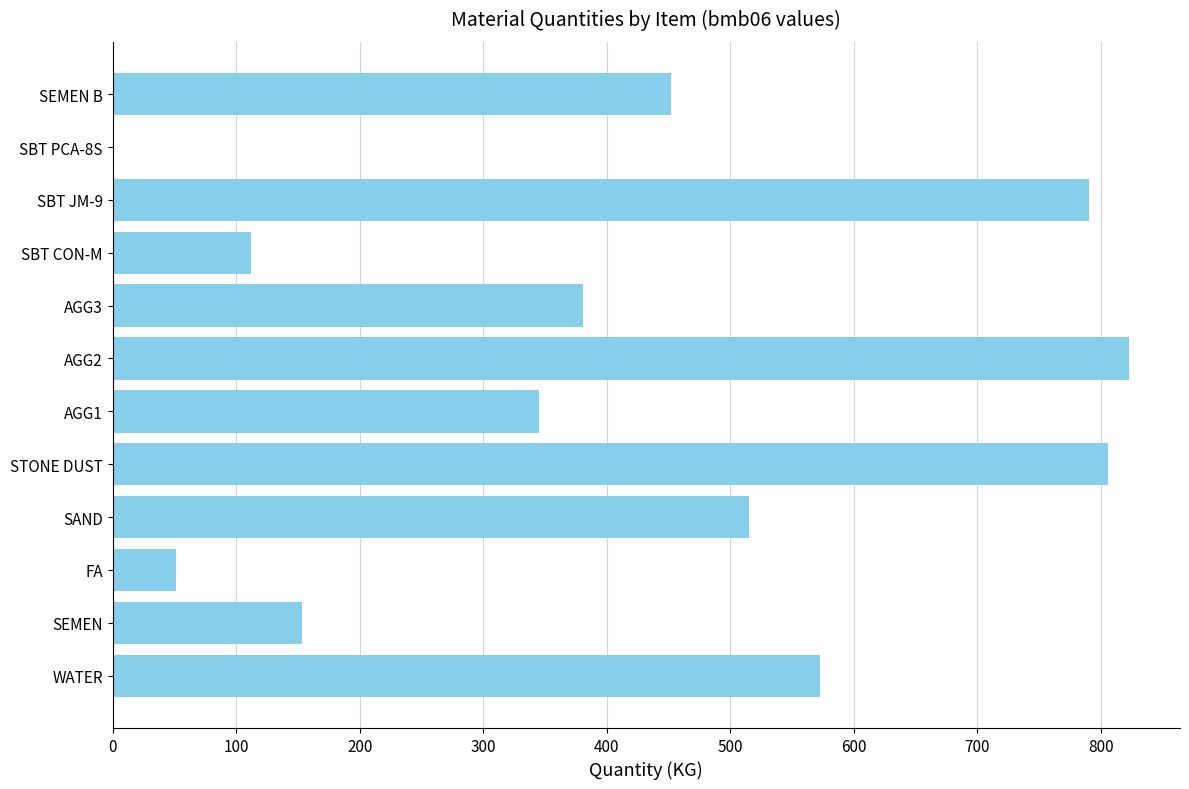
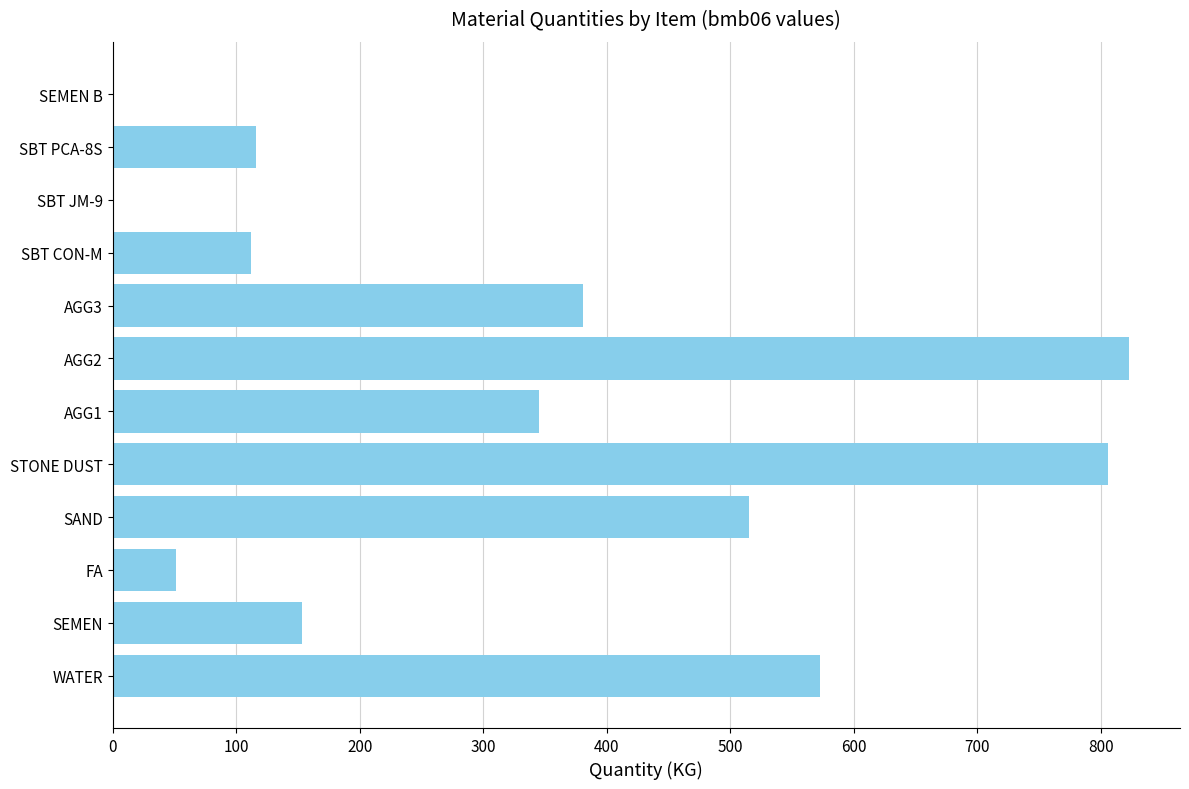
SEMEN B: 452 -> 0
SBT PCA-8S: 0 -> 116
SBT JM-9: 790 -> 0
